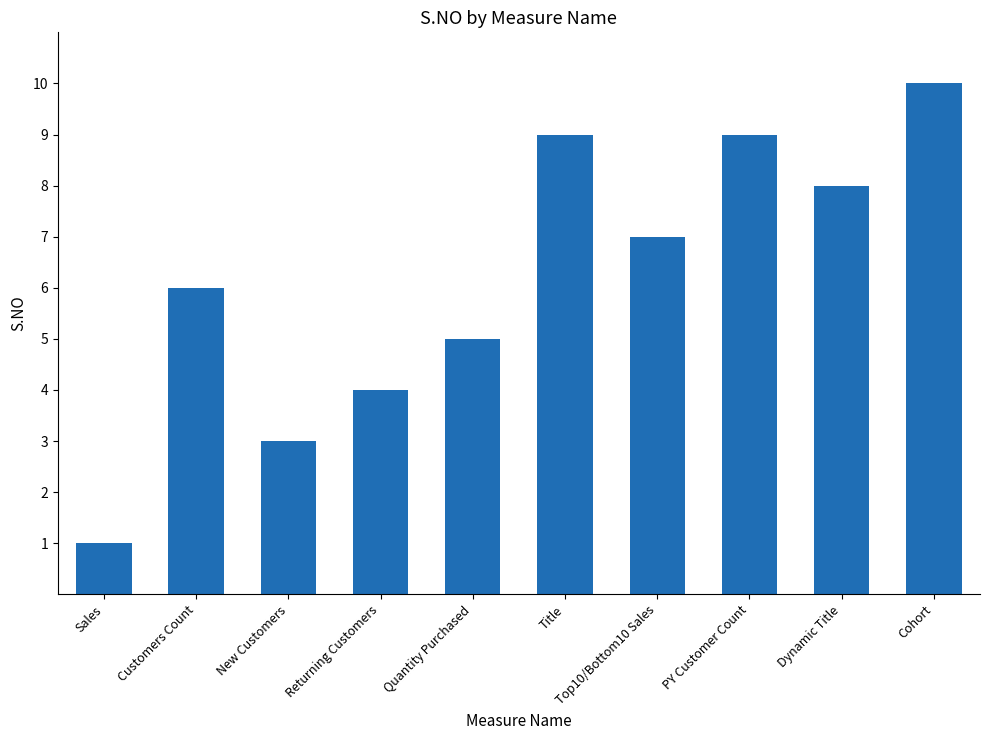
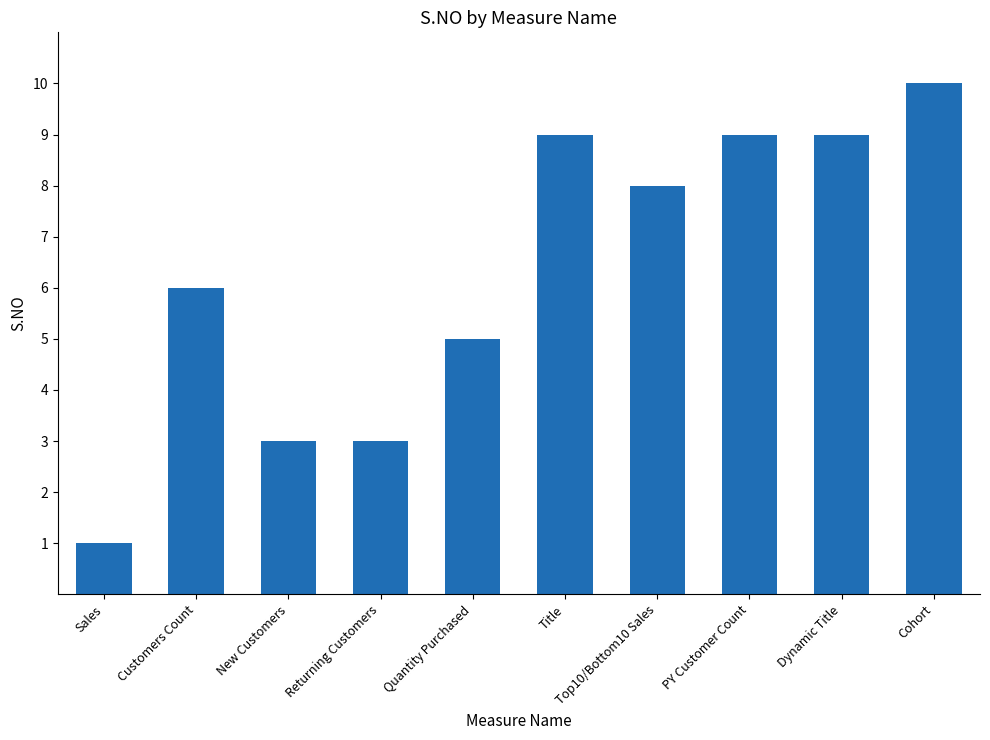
Returning Customers: 4 -> 3
Top10/Bottom10 Sales: 7 -> 8
Dynamic Title: 8 -> 9
